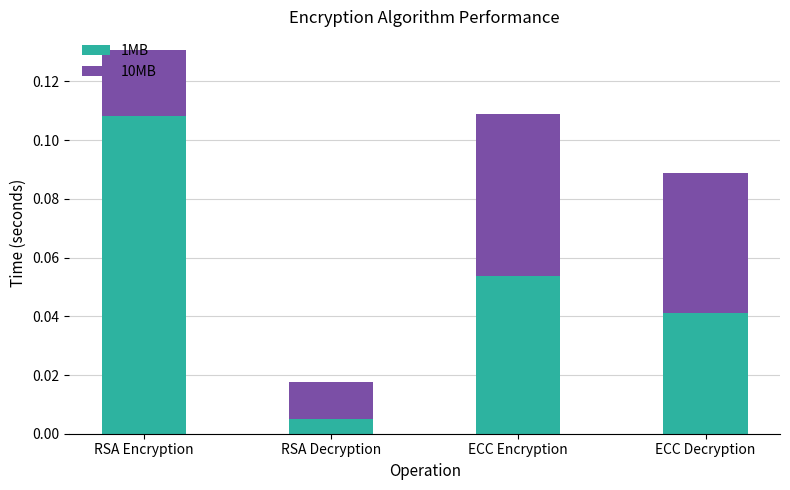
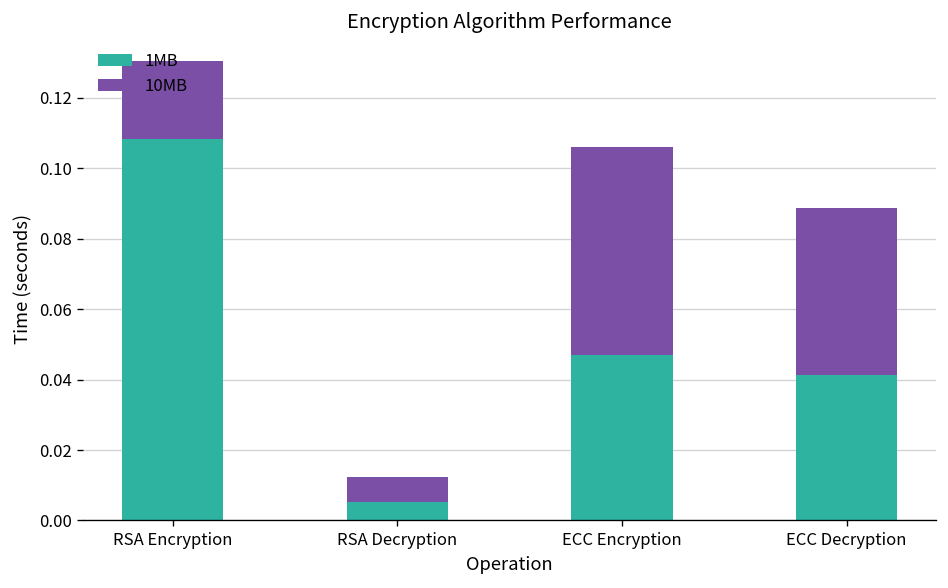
10MB, RSA Decryption: 0.012 -> 0.007
1MB, ECC Encryption: 0.054 -> 0.047
10MB, ECC Encryption: 0.055 -> 0.059
